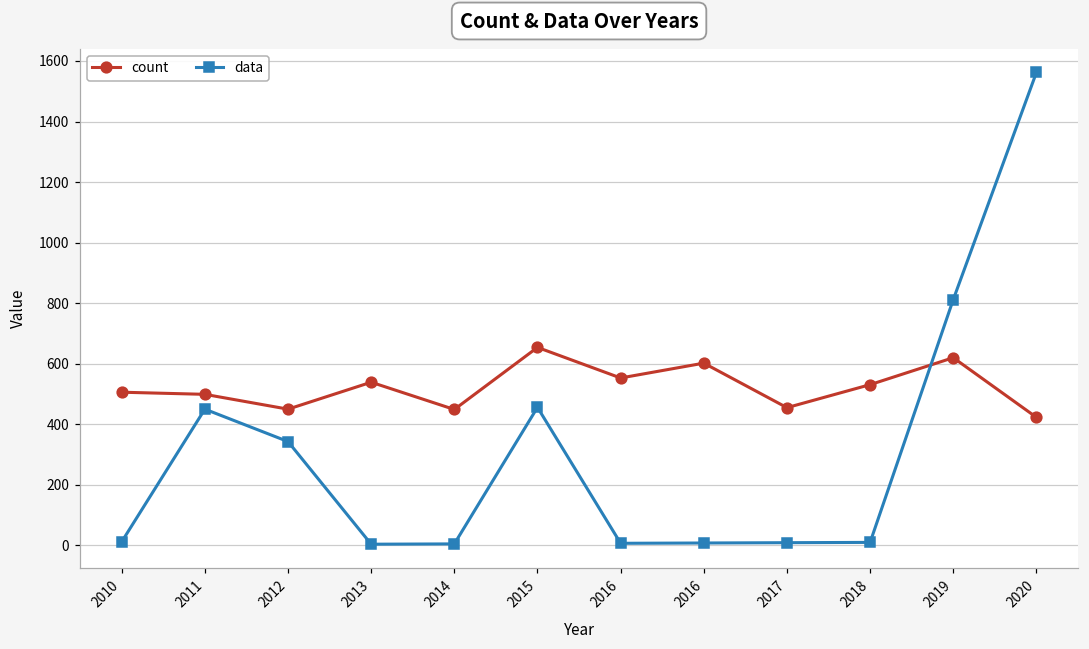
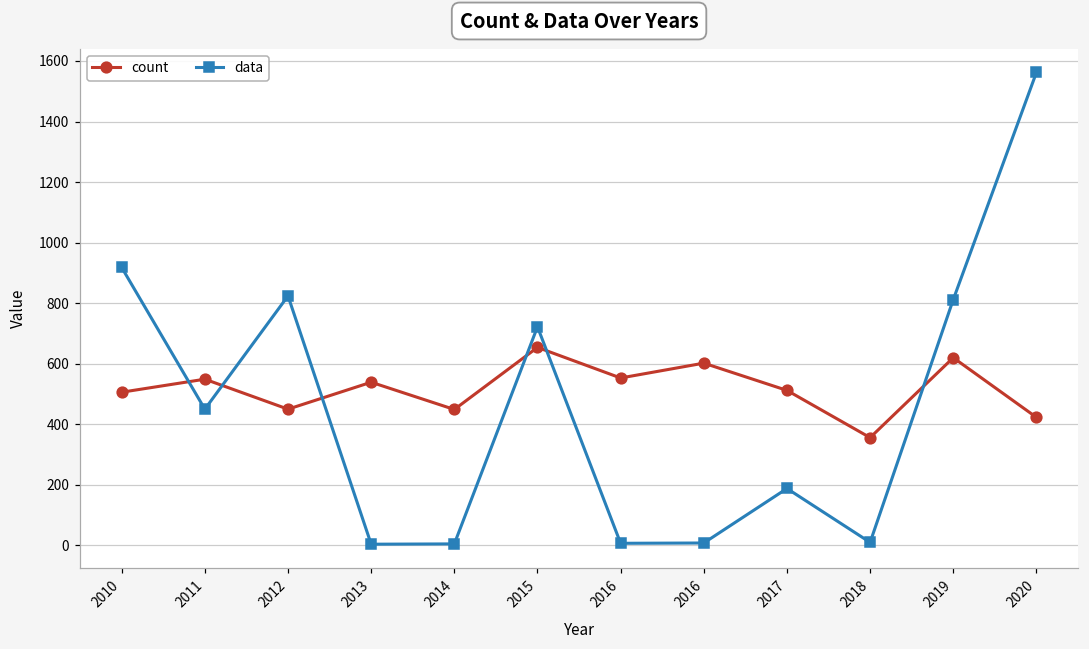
data, 2010: 10 -> 920
count, 2011: 500 -> 550
data, 2012: 340 -> 820
data, 2015: 460 -> 720
count, 2017: 460 -> 510
data, 2017: 10 -> 190
count, 2018: 530 -> 360
